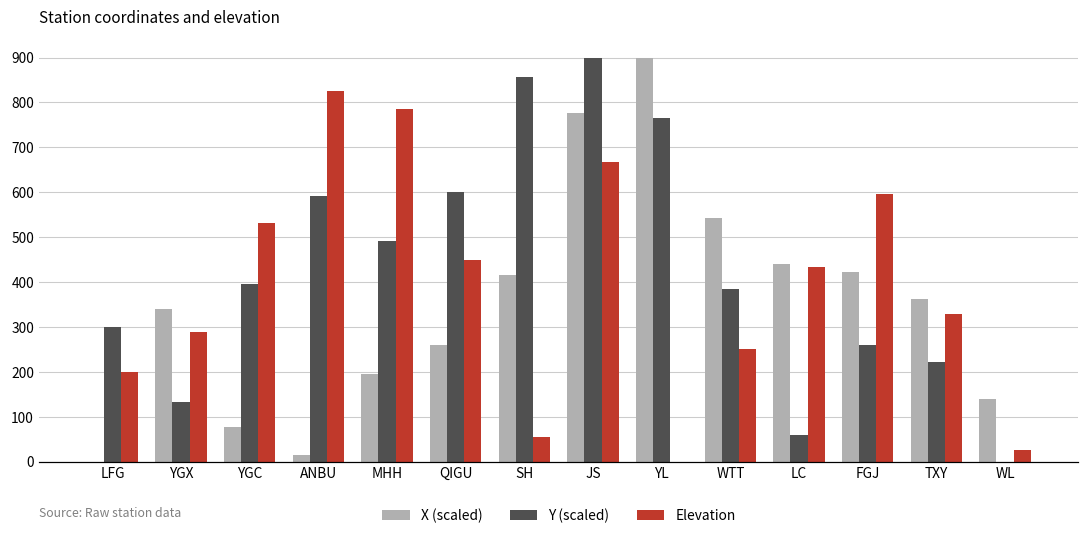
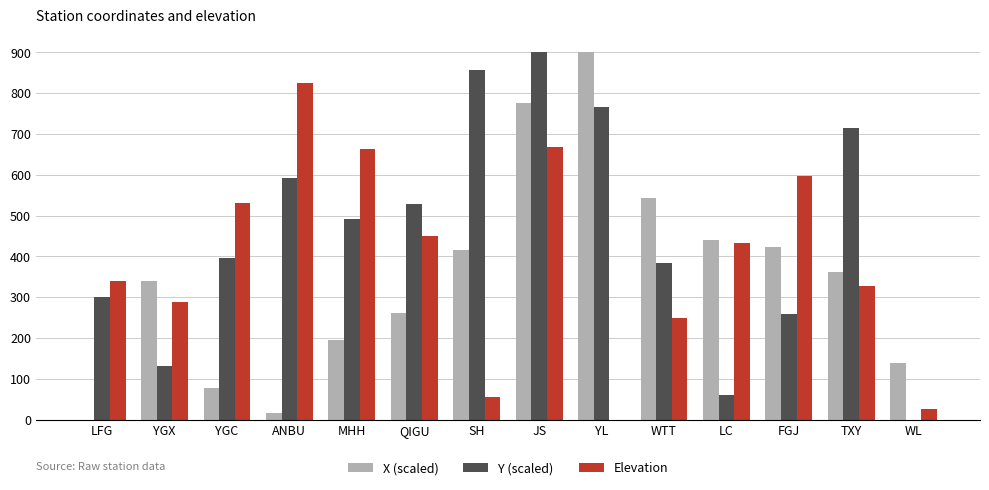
Elevation, LFG: 200 -> 340
Elevation, MHH: 790 -> 660
Y (scaled), QIGU: 600 -> 530
Y (scaled), TXY: 220 -> 710
